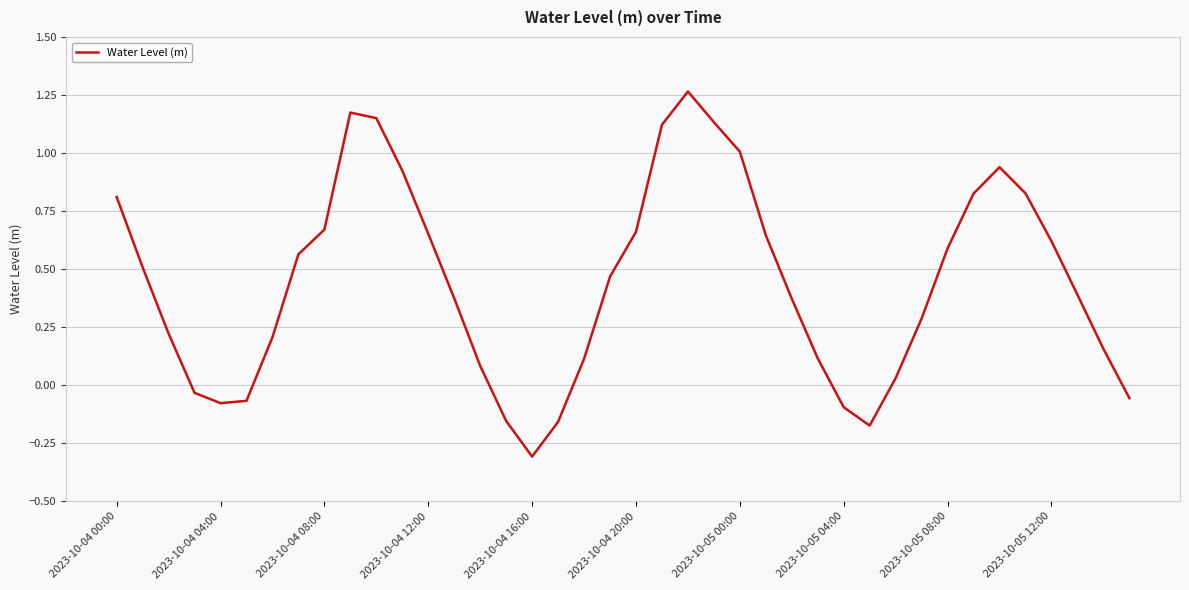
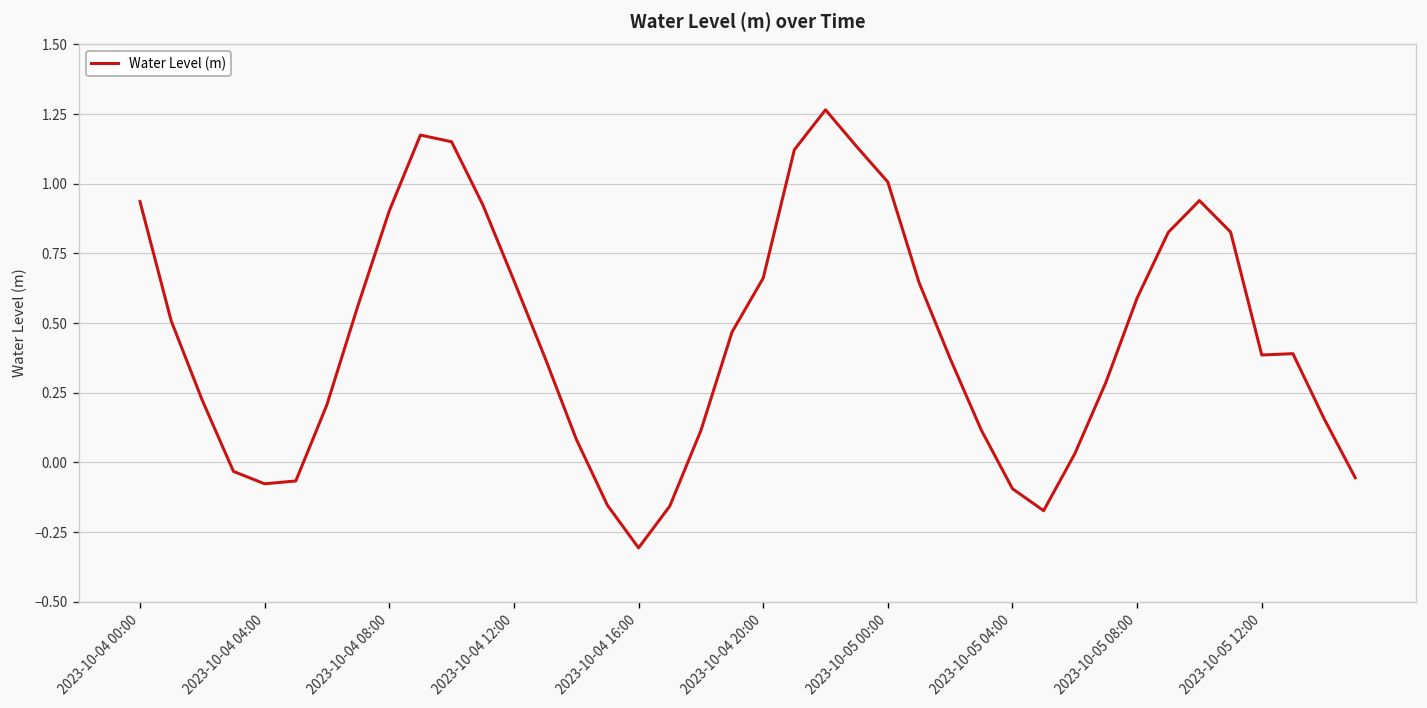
2023-10-04 00:00: 0.81 -> 0.94
2023-10-04 08:00: 0.67 -> 0.90
2023-10-05 12:00: 0.62 -> 0.39
